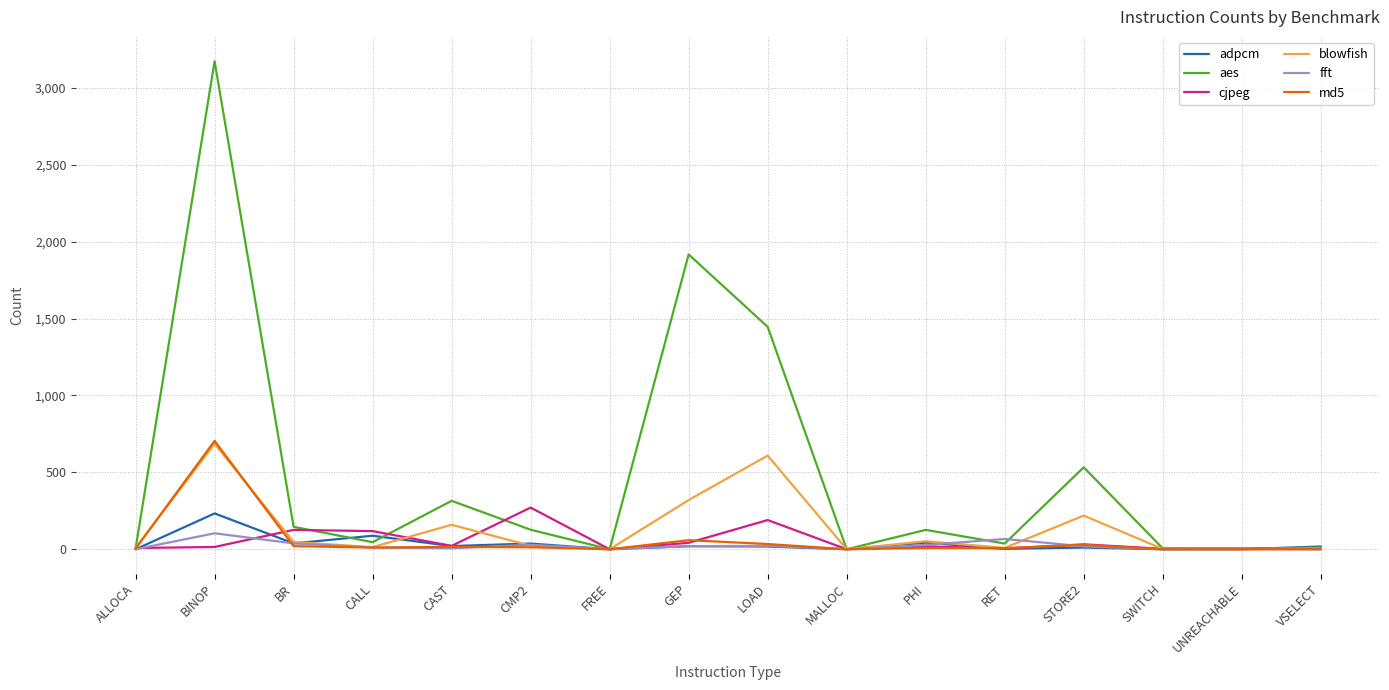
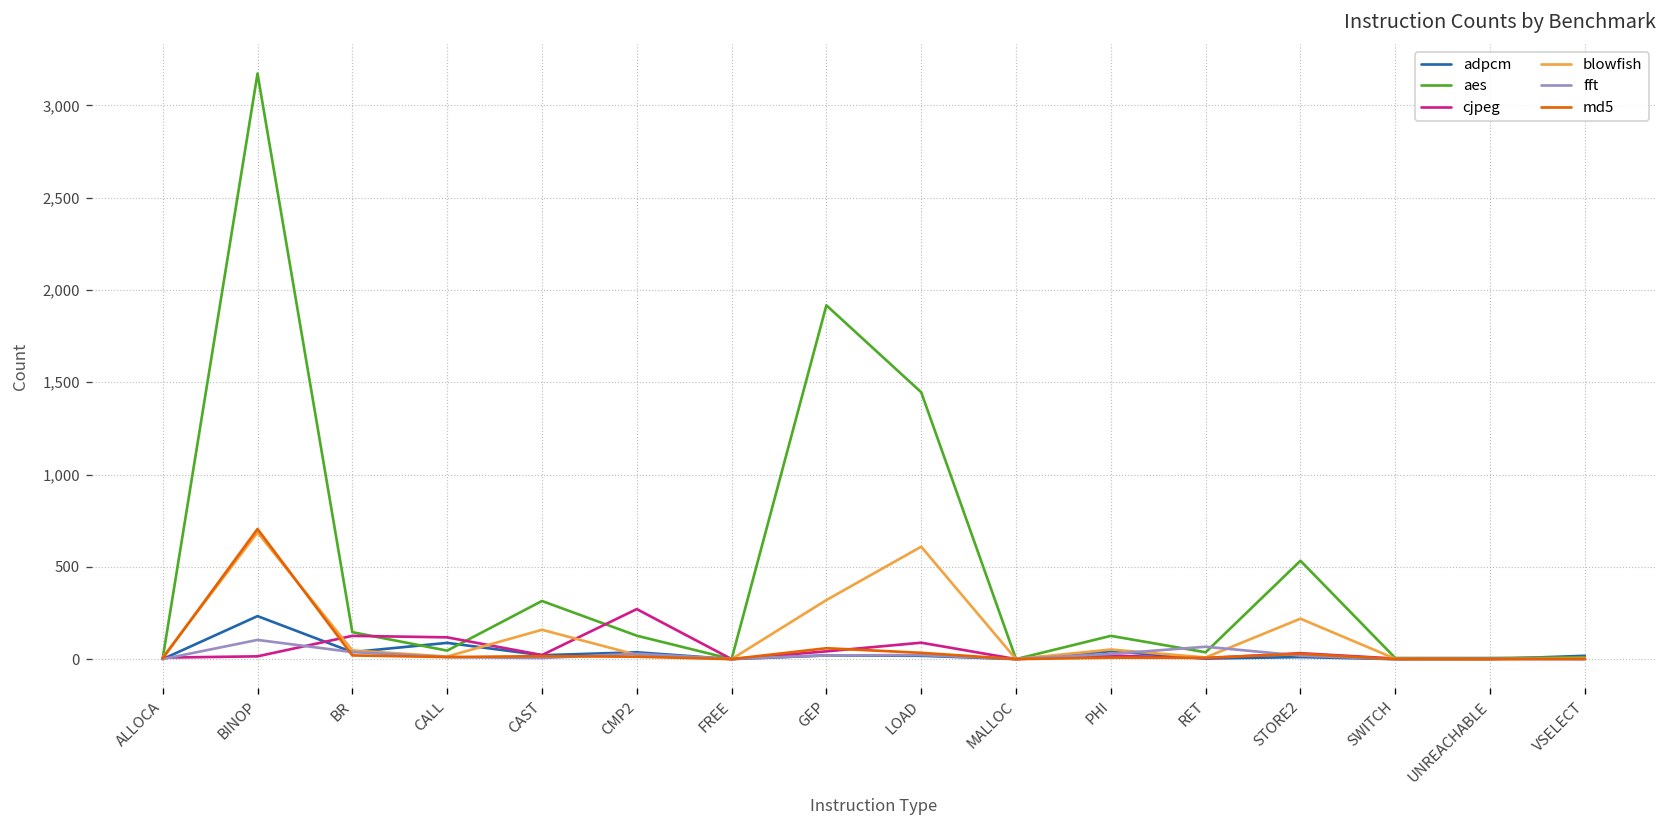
cjpeg, LOAD: 190 -> 90
